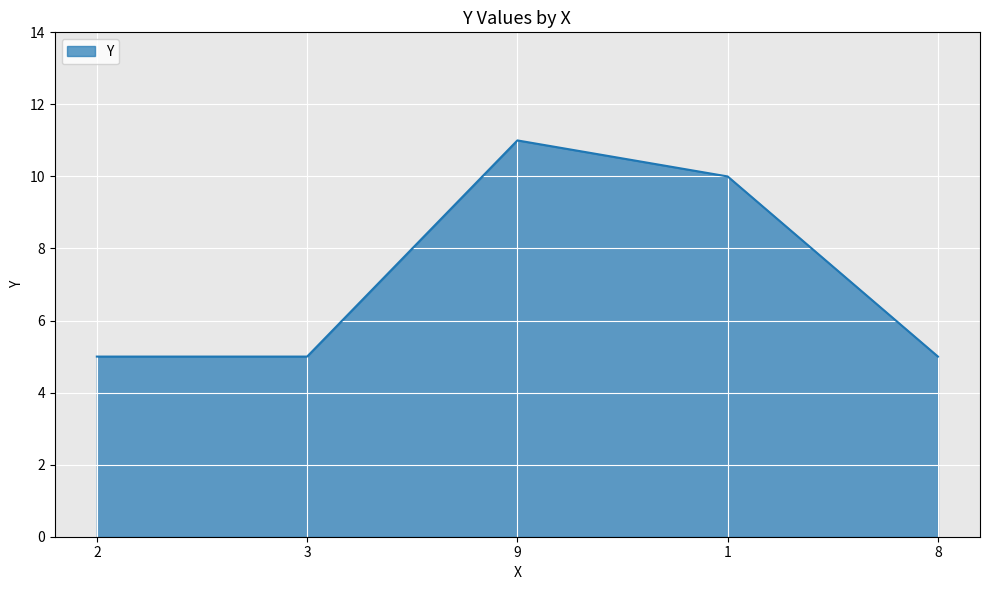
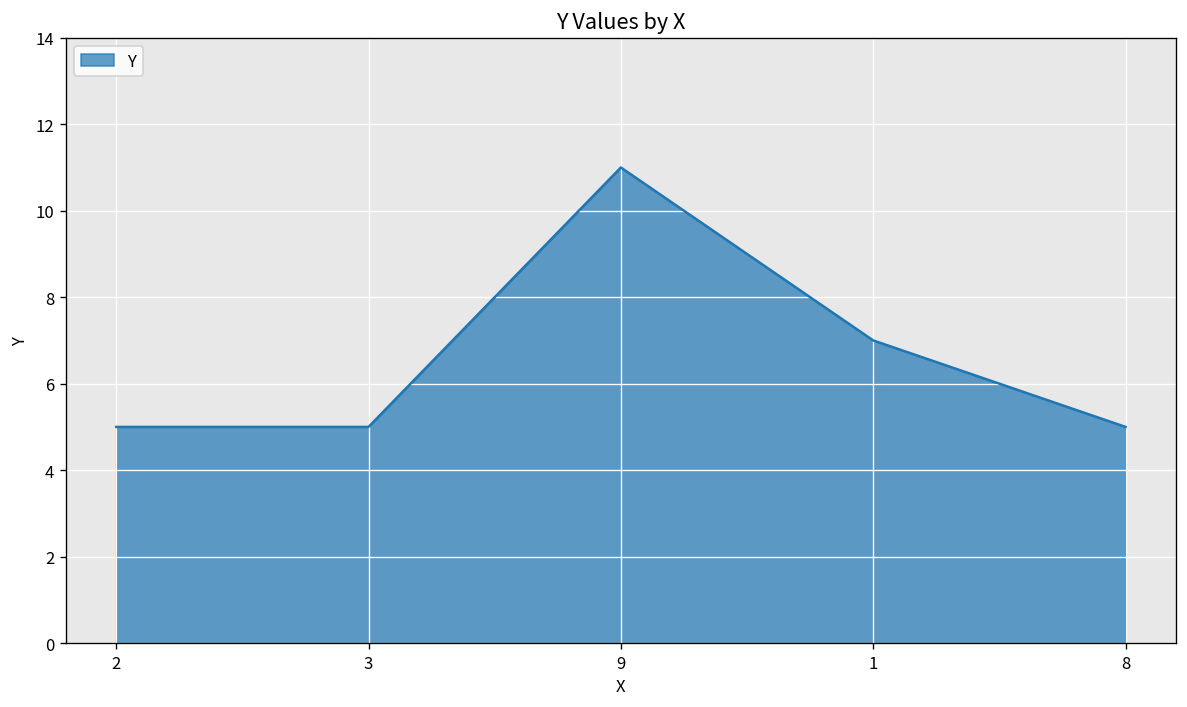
1: 10 -> 7
